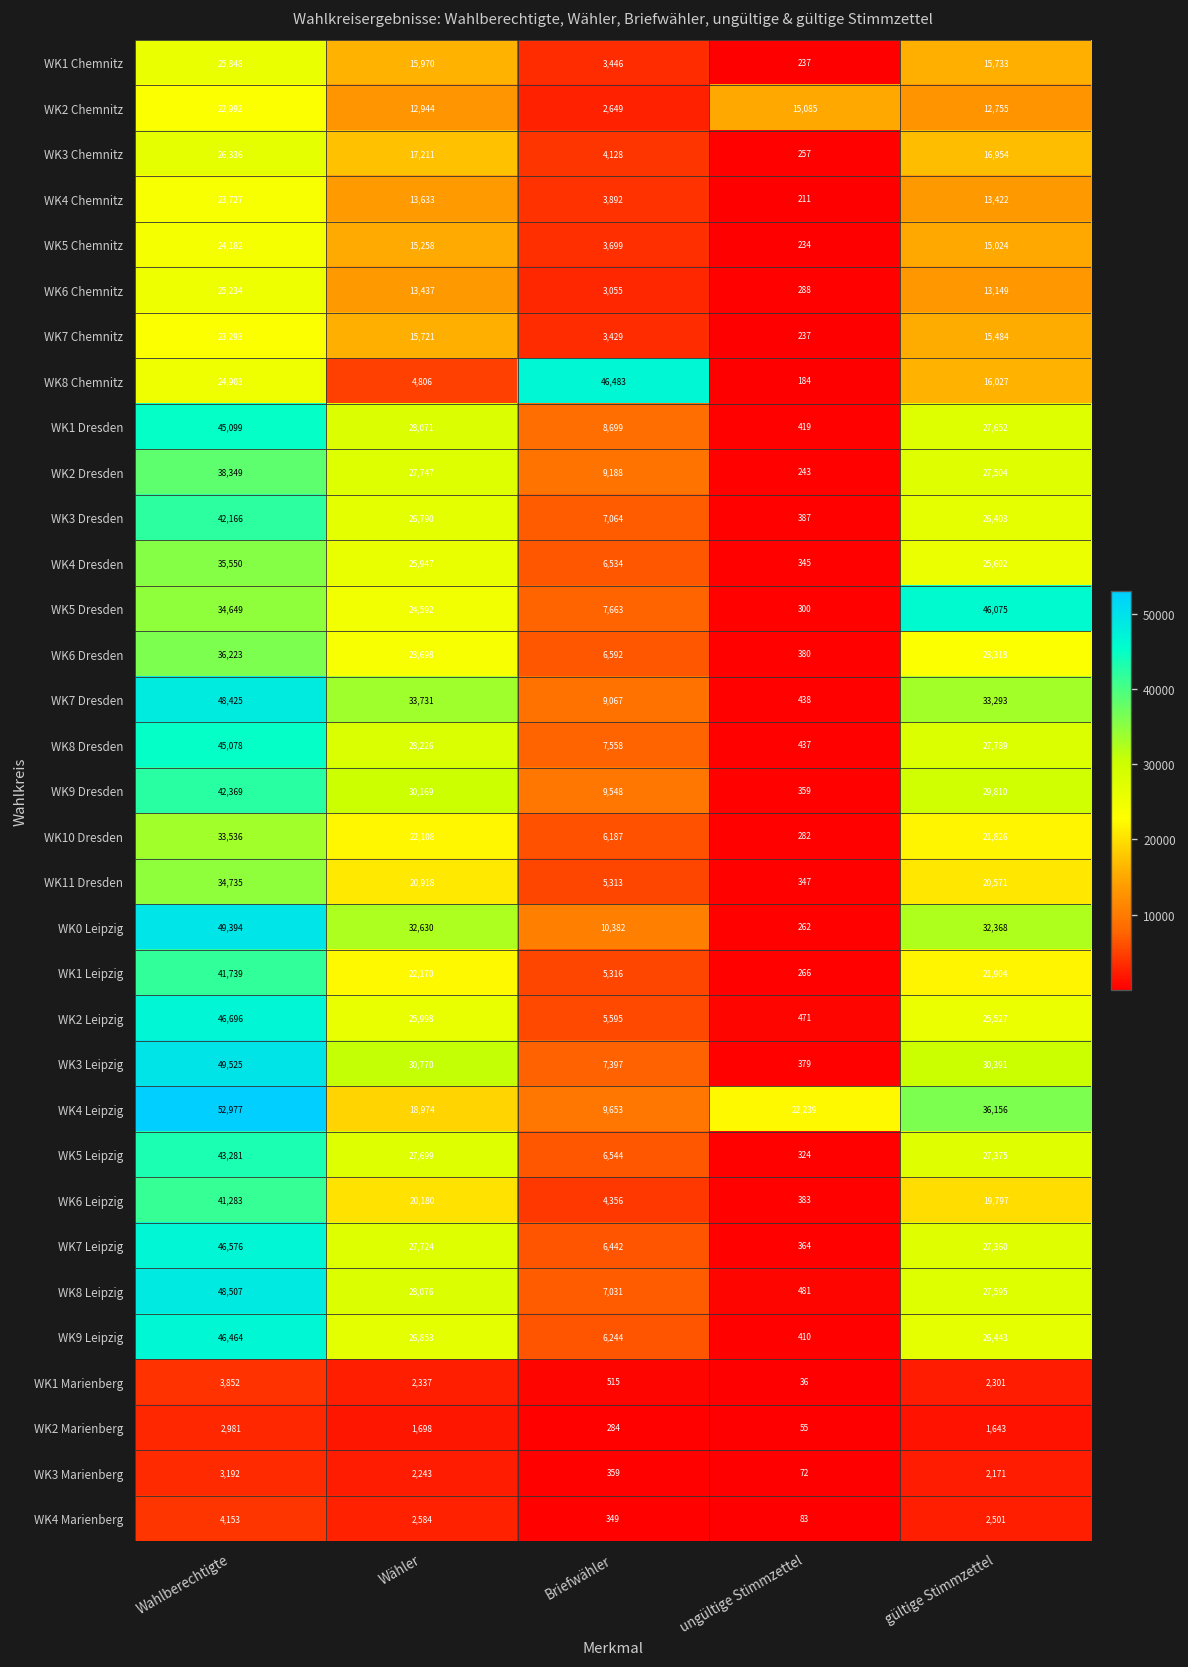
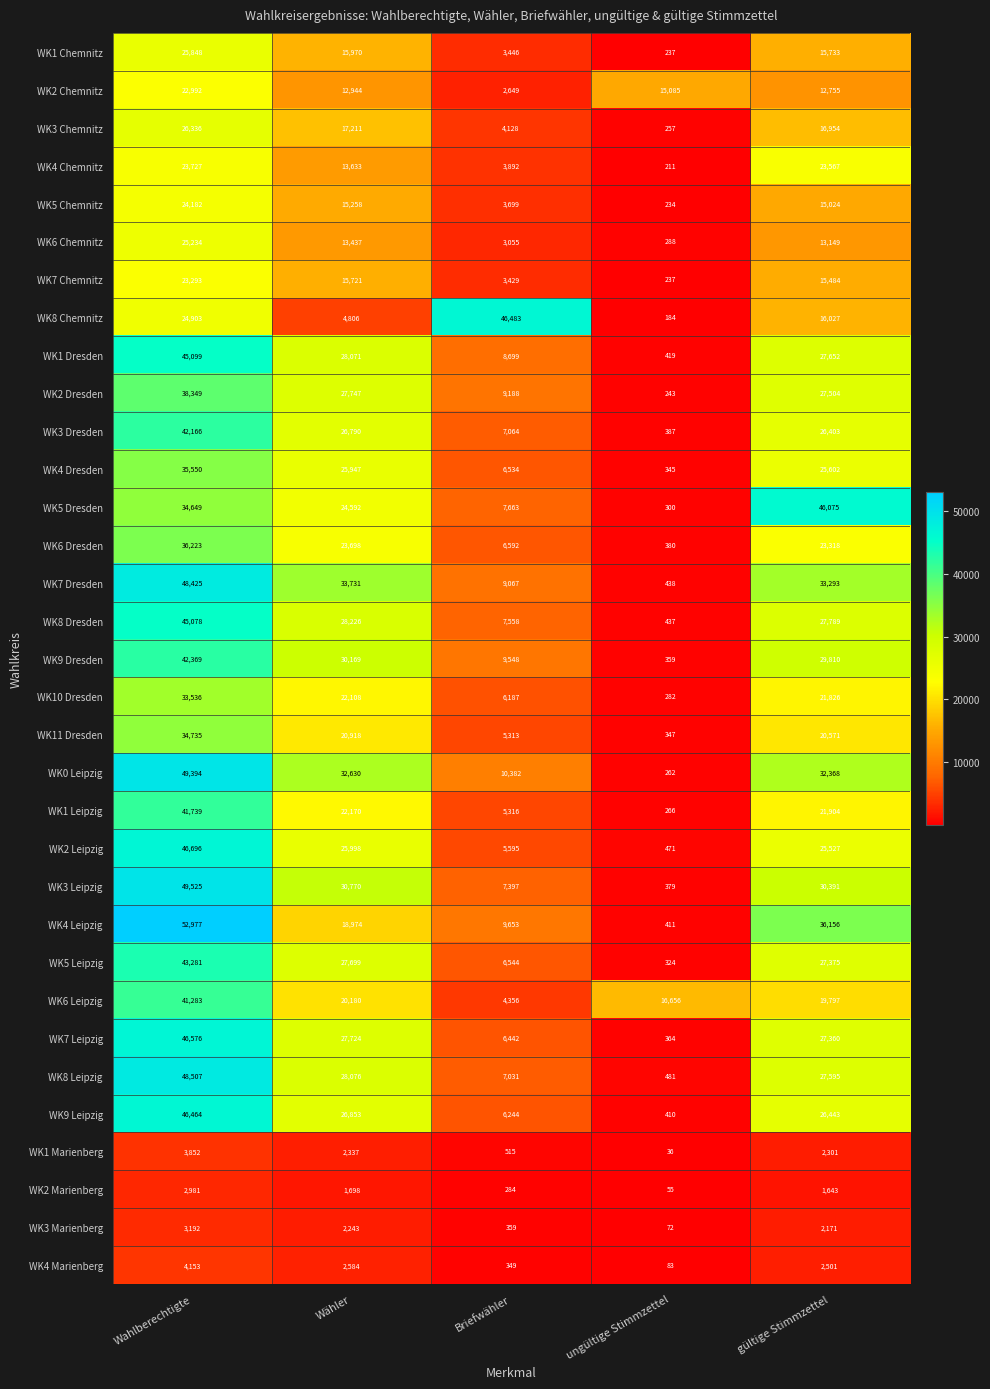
WK4 Chemnitz, gültige Stimmzettel: 13,422 -> 23,567
WK4 Leipzig, ungültige Stimmzettel: 22,239 -> 411
WK6 Leipzig, ungültige Stimmzettel: 383 -> 16,656
